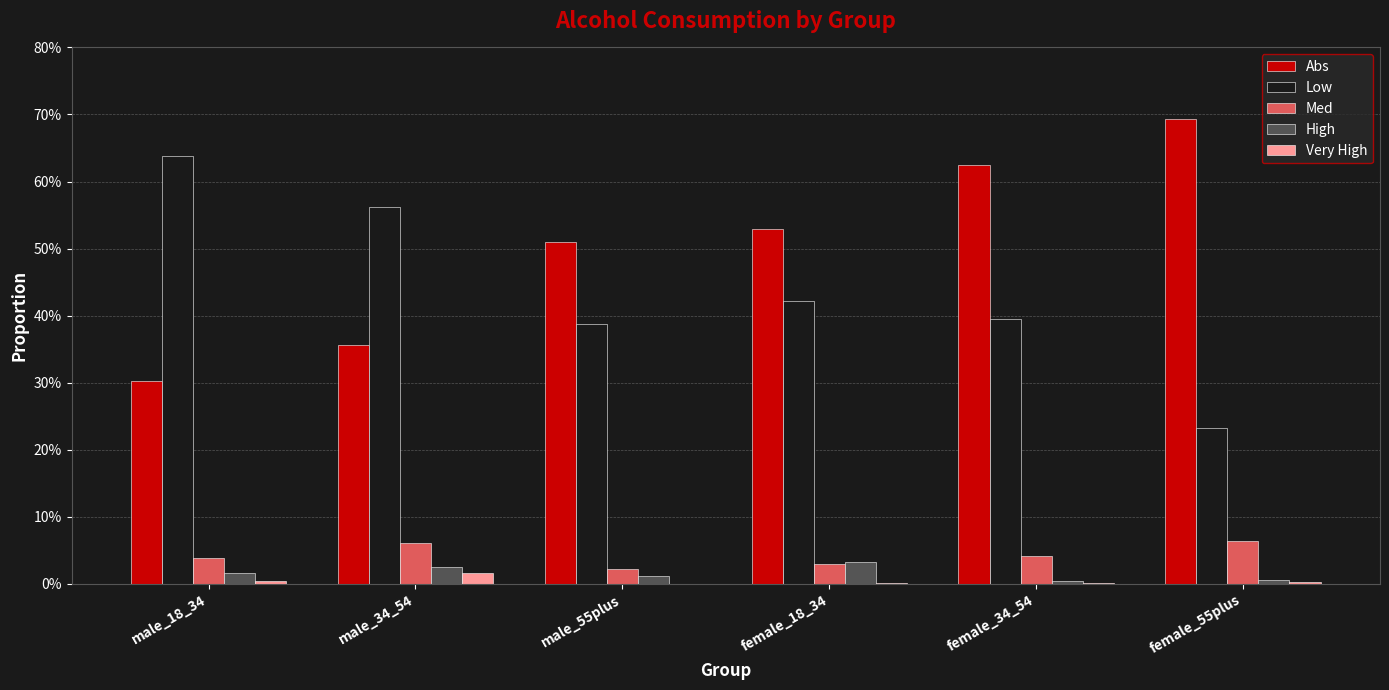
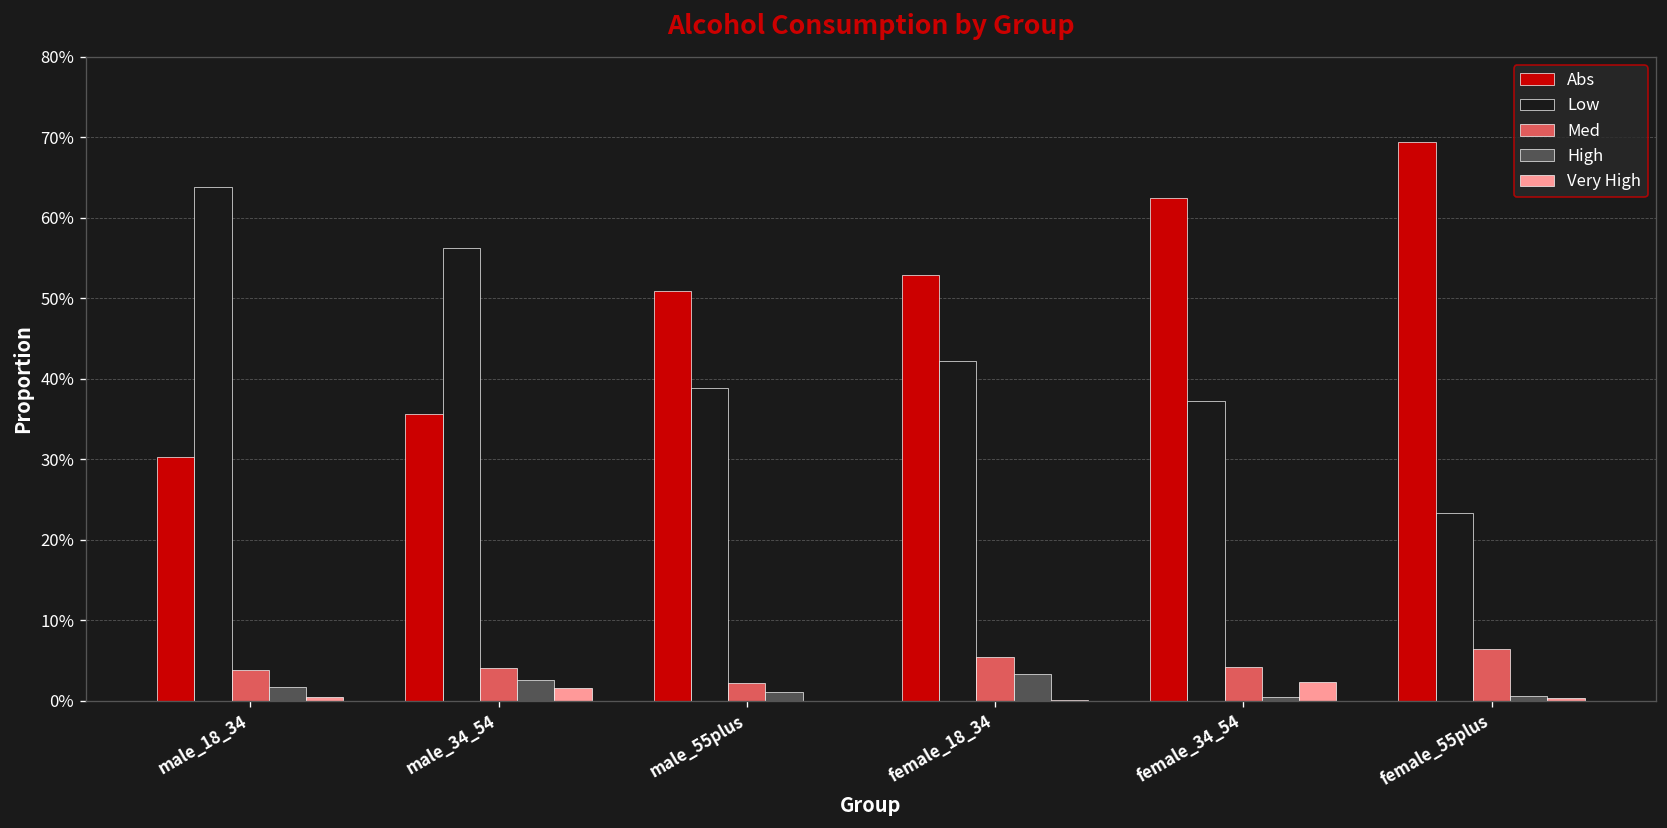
Med, male_34_54: 6% -> 4%
Med, female_18_34: 3% -> 5%
Low, female_34_54: 39% -> 37%
Very High, female_34_54: 0% -> 2%
